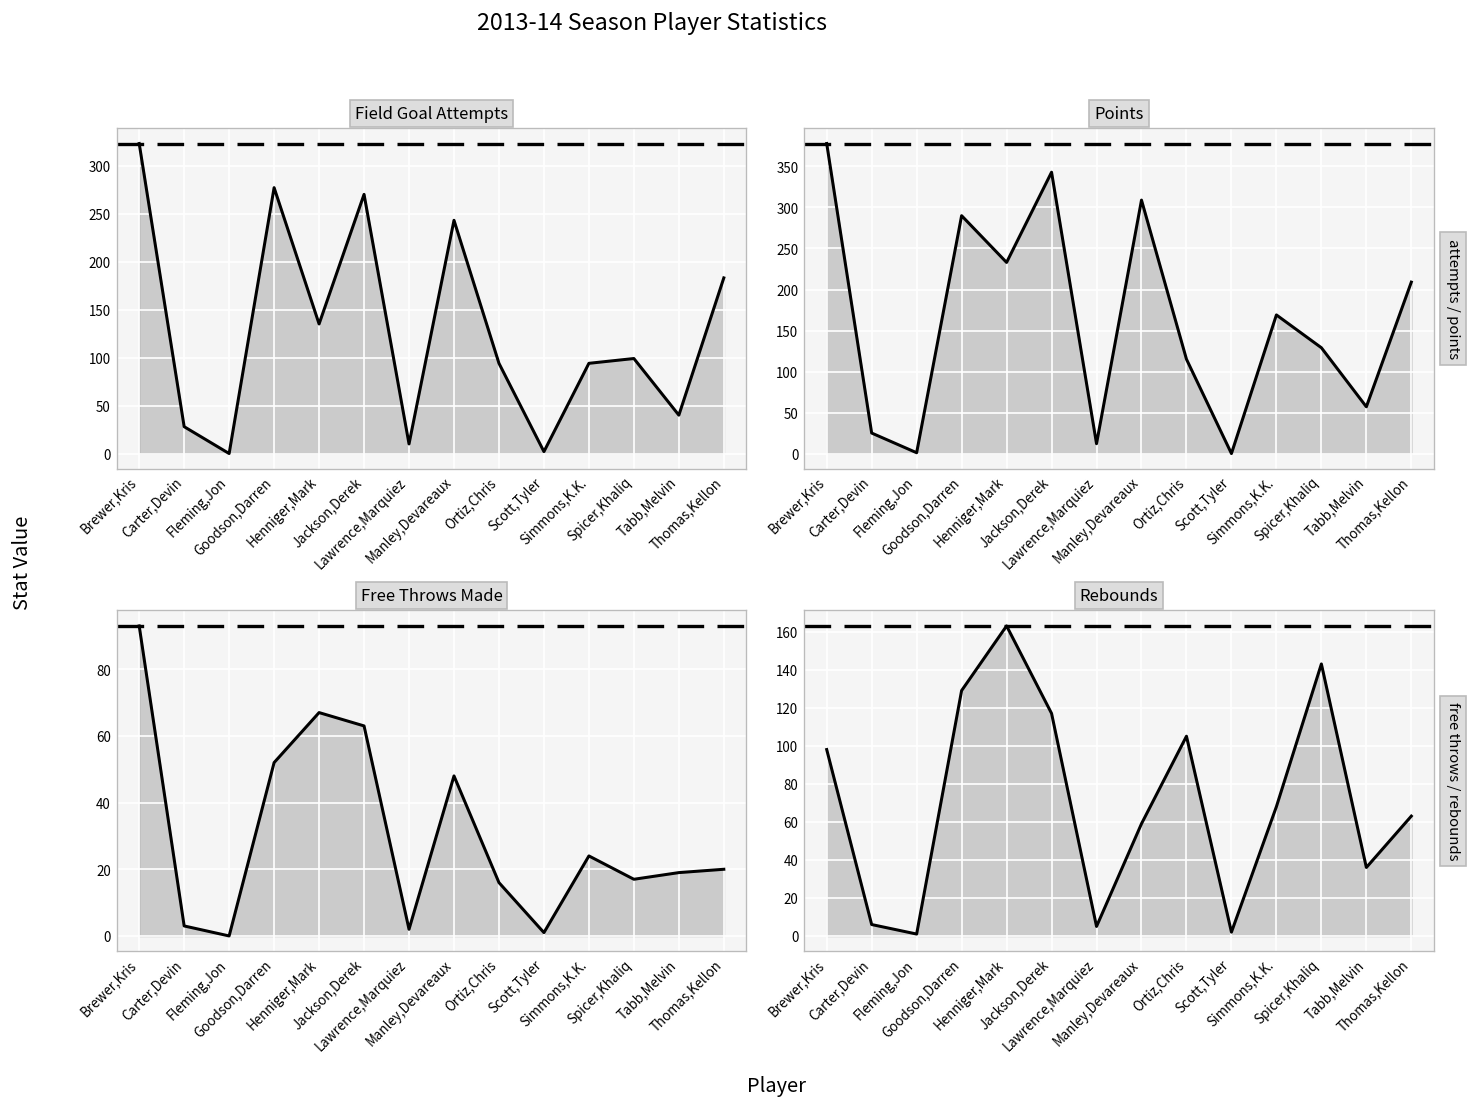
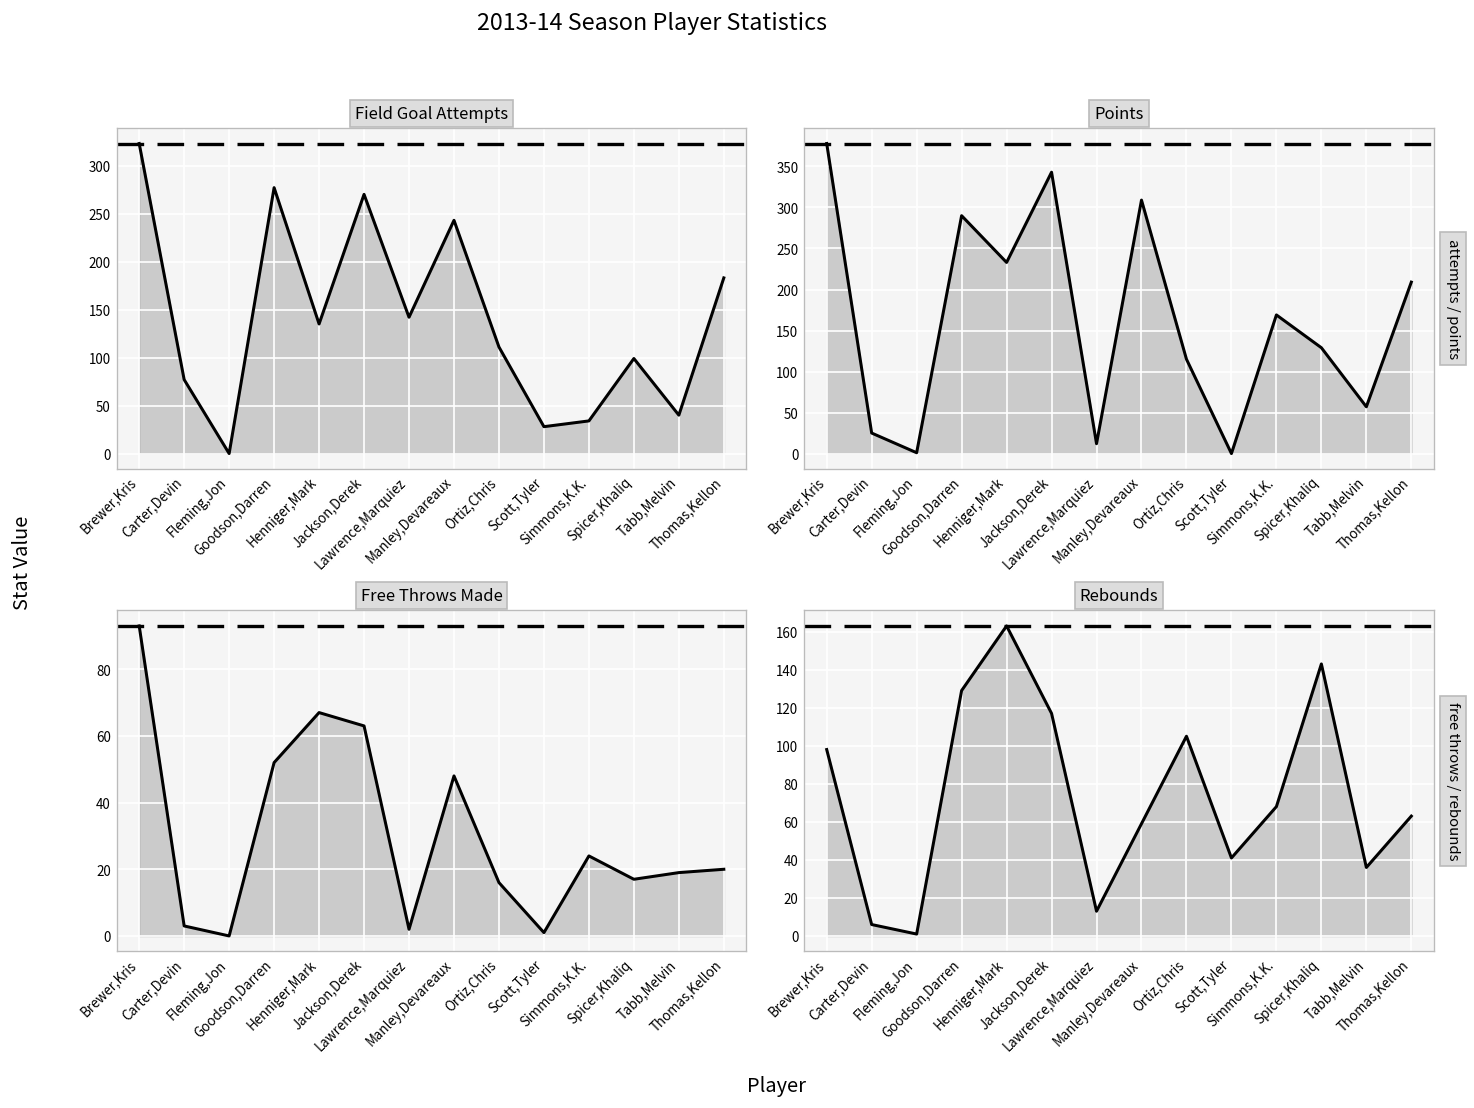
Field Goal Attempts, Carter,Devin: 30 -> 80
Field Goal Attempts, Lawrence,Marquiez: 10 -> 140
Field Goal Attempts, Ortiz,Chris: 90 -> 110
Field Goal Attempts, Scott,Tyler: 0 -> 30
Field Goal Attempts, Simmons,K.K.: 90 -> 30
Rebounds, Lawrence,Marquiez: 5 -> 13
Rebounds, Scott,Tyler: 2 -> 41
